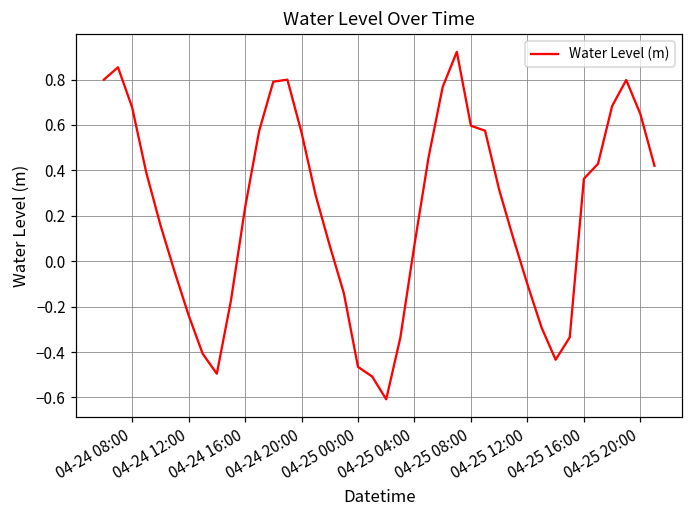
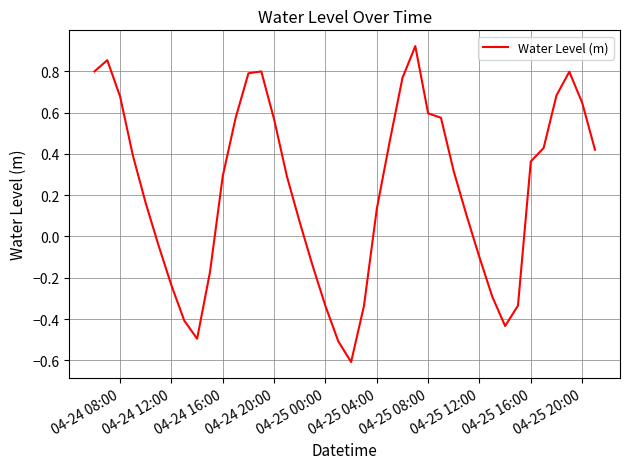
04-24 16:00: 0.23 -> 0.29
04-25 00:00: -0.47 -> -0.34
04-25 04:00: 0.07 -> 0.13
